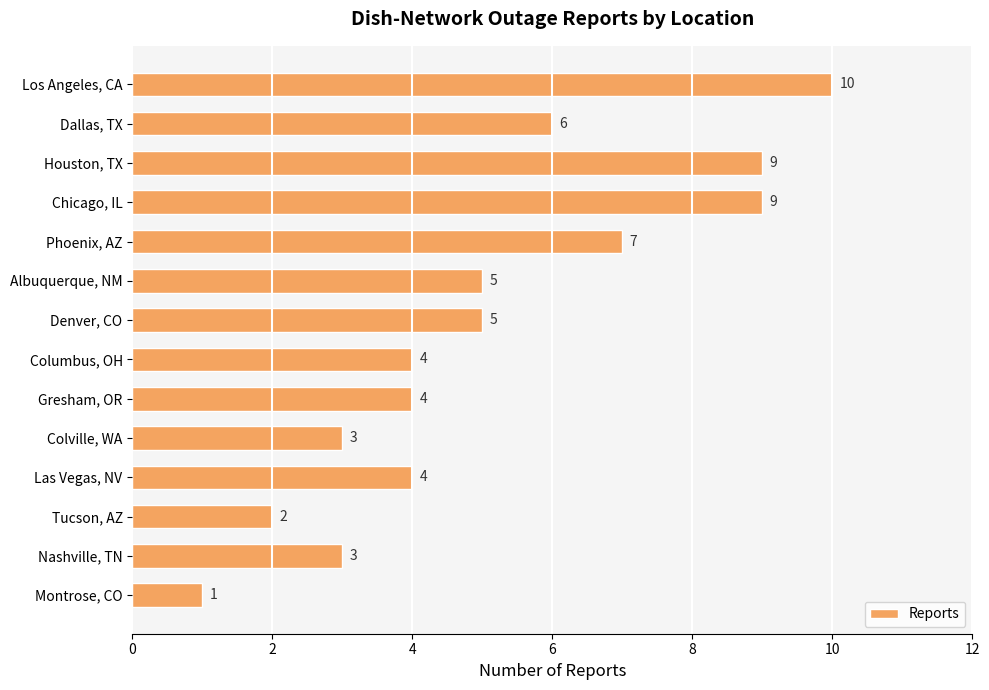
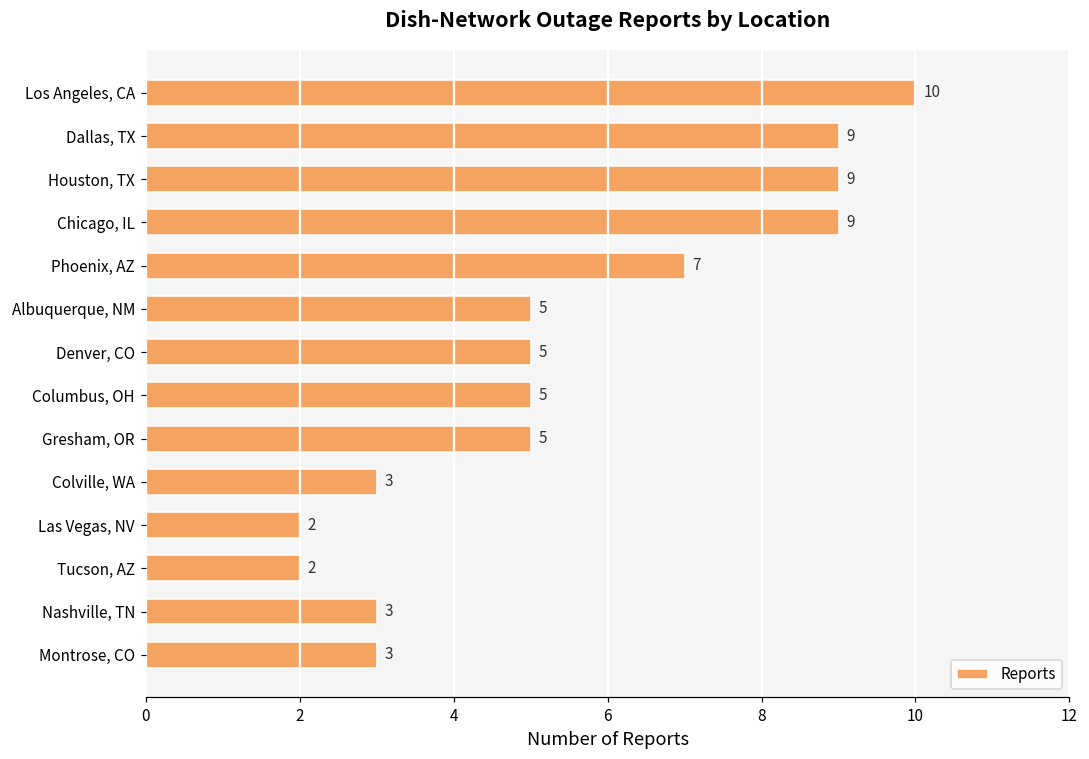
Dallas, TX: 6 -> 9
Columbus, OH: 4 -> 5
Gresham, OR: 4 -> 5
Las Vegas, NV: 4 -> 2
Montrose, CO: 1 -> 3
